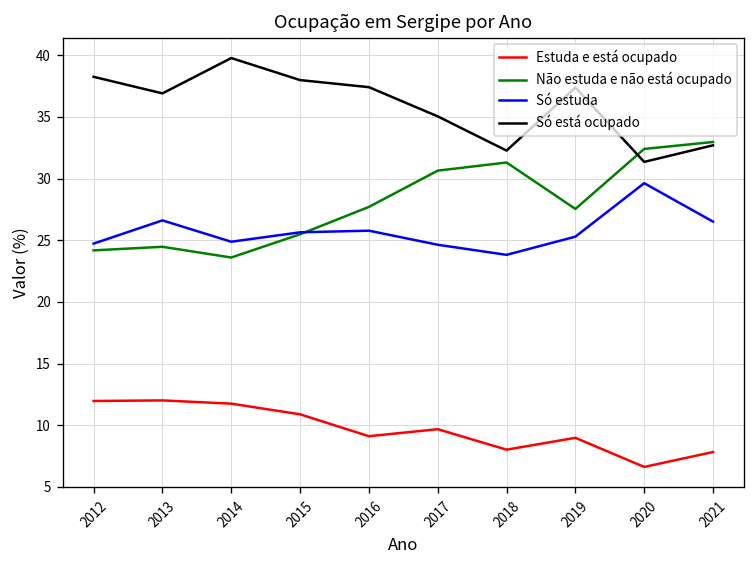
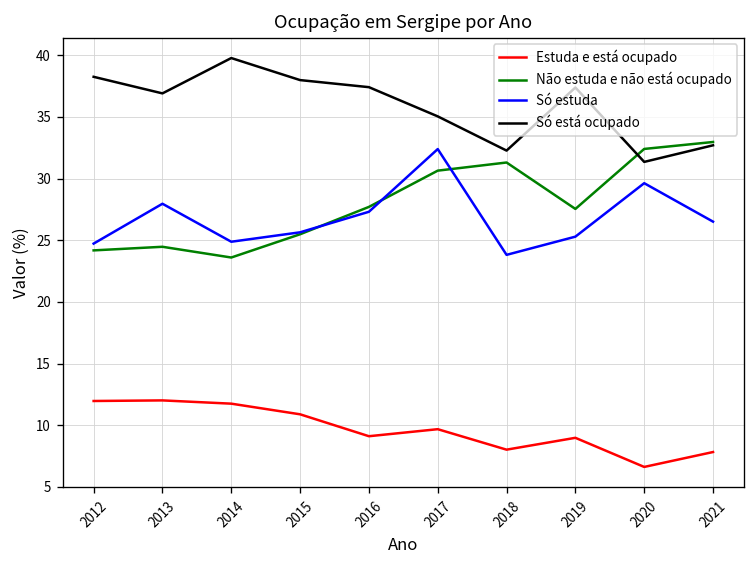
Só estuda, 2013: 26.6 -> 28.0
Só estuda, 2016: 25.8 -> 27.3
Só estuda, 2017: 24.6 -> 32.4
